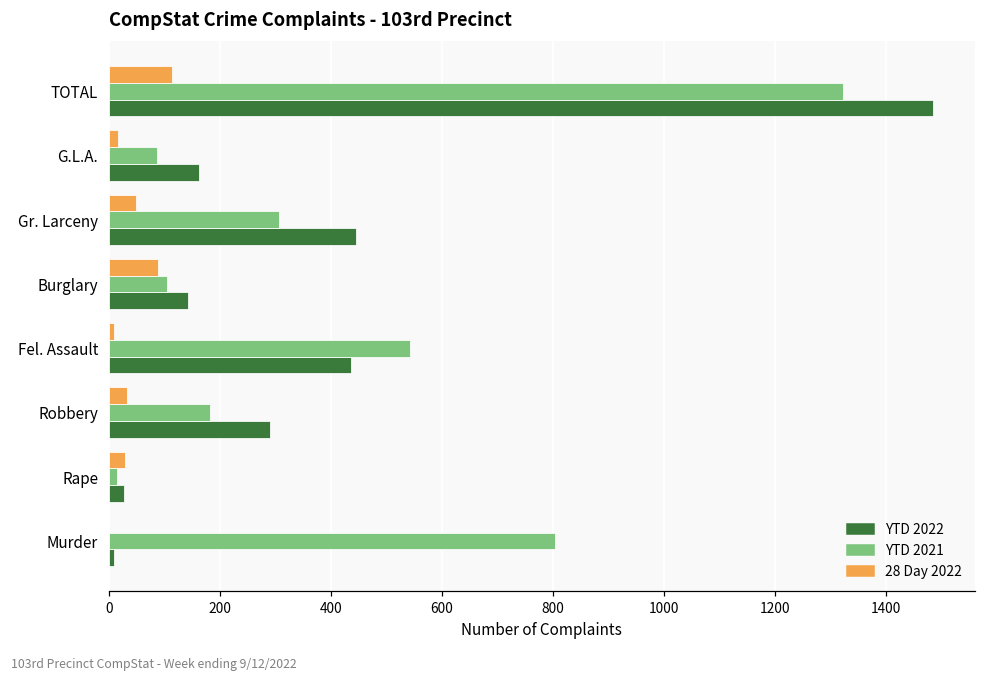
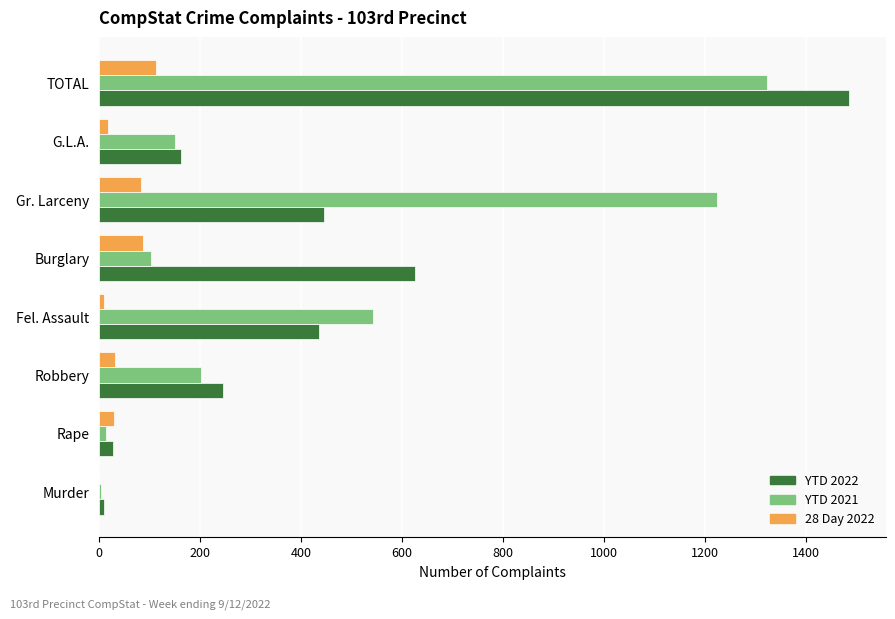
YTD 2021, G.L.A.: 90 -> 150
28 Day 2022, Gr. Larceny: 50 -> 80
YTD 2021, Gr. Larceny: 310 -> 1220
YTD 2022, Burglary: 140 -> 630
YTD 2021, Robbery: 180 -> 200
YTD 2022, Robbery: 290 -> 250
YTD 2021, Murder: 800 -> 10
